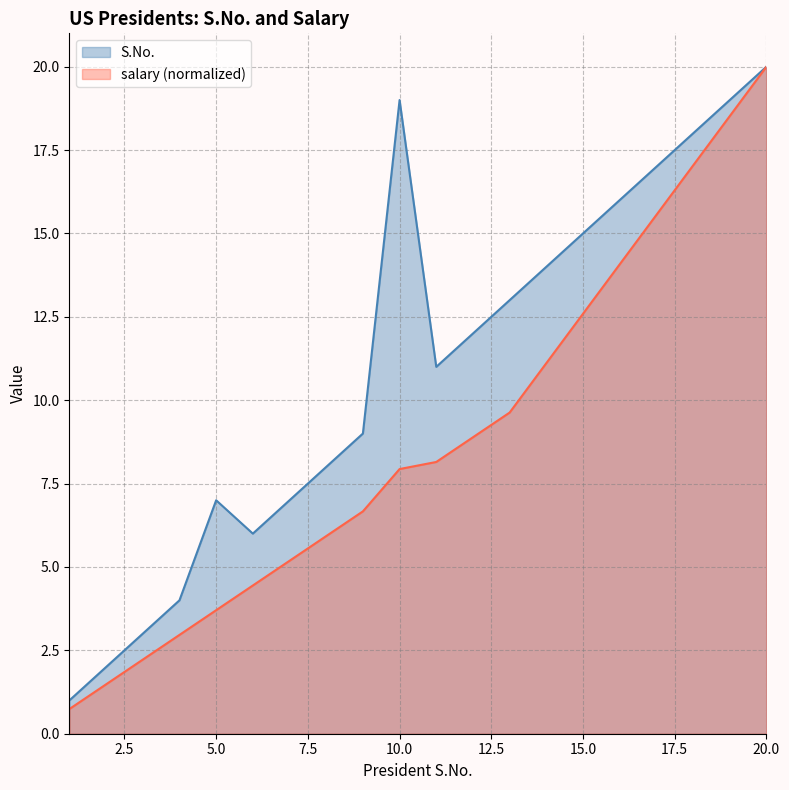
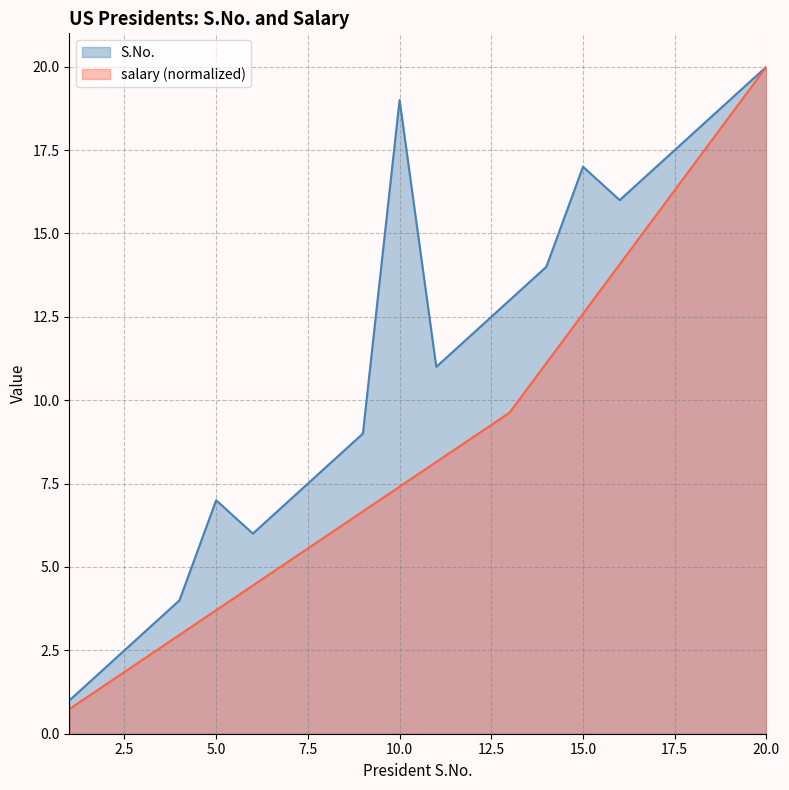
salary (normalized), 10.0: 7.9 -> 7.4
S.No., 15.0: 15 -> 17
